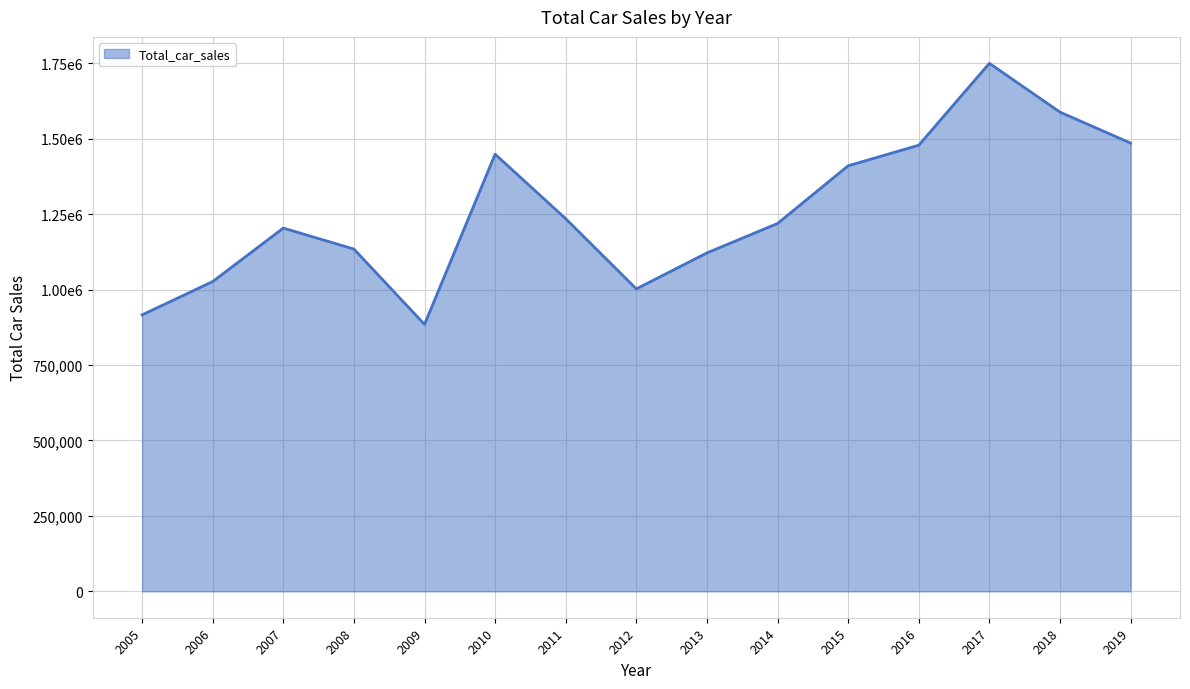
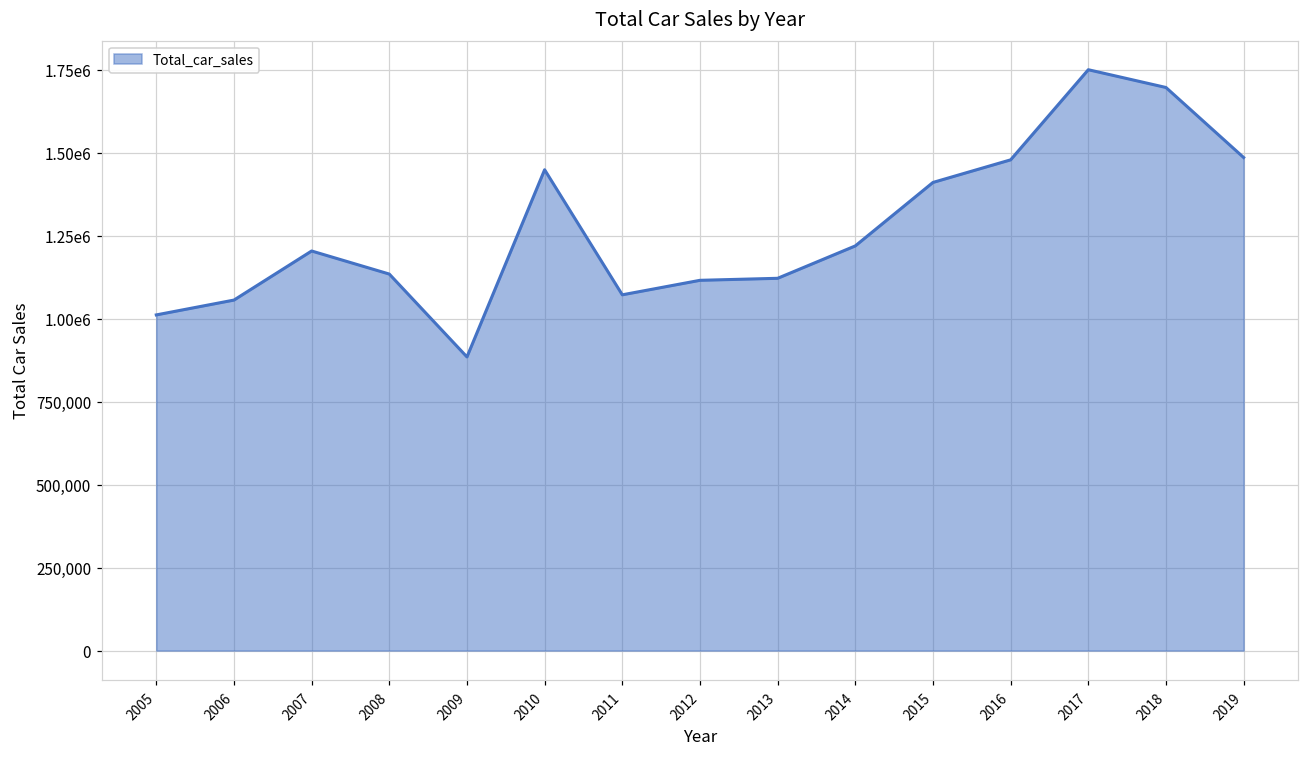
2005: 920,000 -> 1,010,000
2006: 1,030,000 -> 1,060,000
2011: 1,230,000 -> 1,070,000
2012: 1,000,000 -> 1,120,000
2018: 1,590,000 -> 1,700,000
